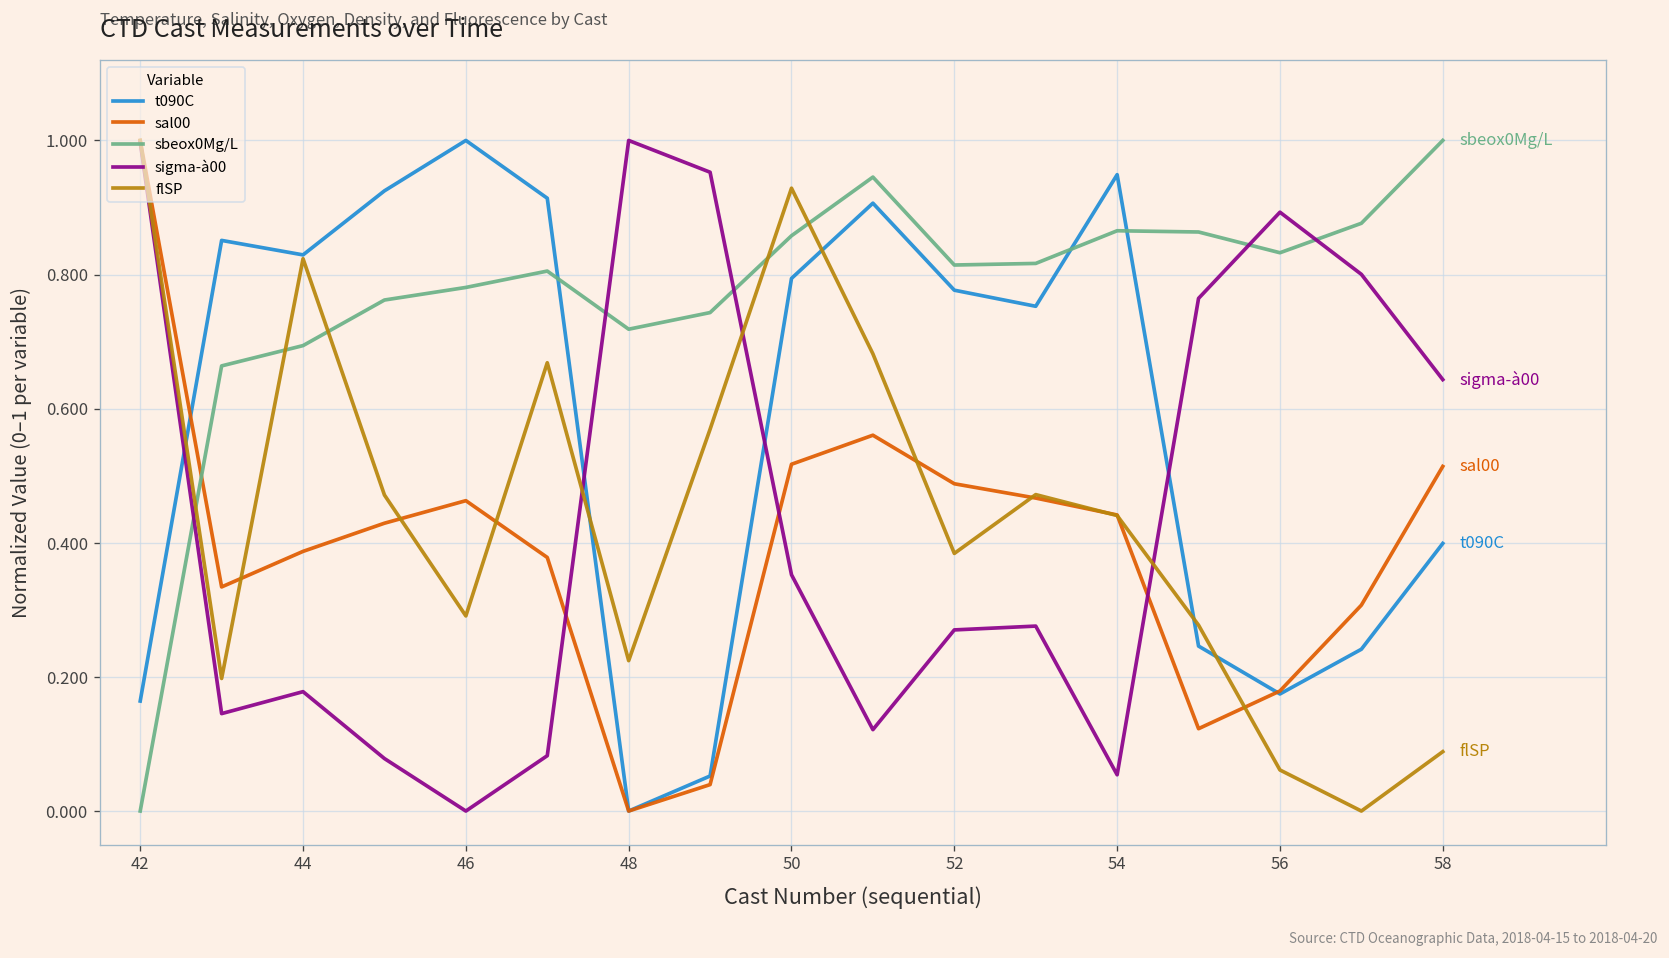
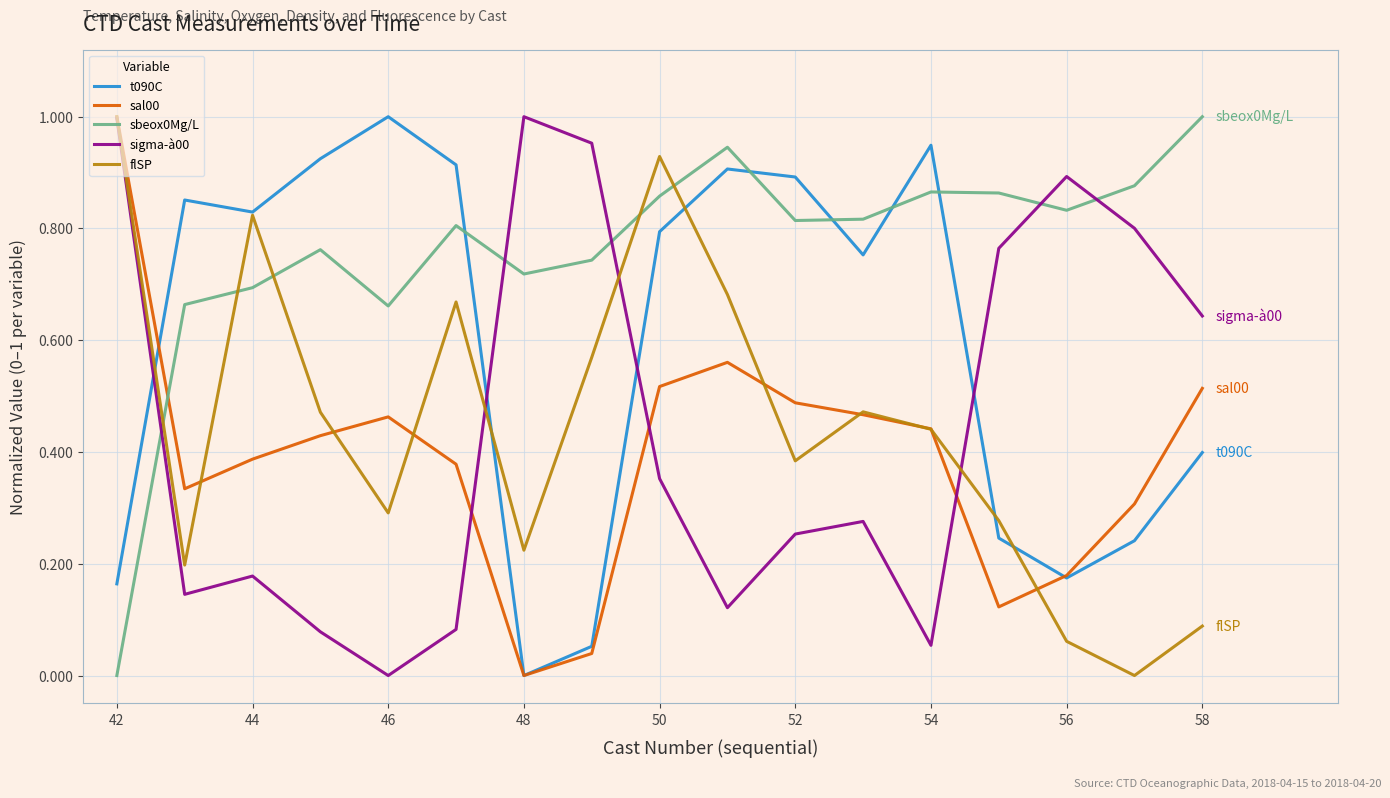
sbeox0Mg/L, 46: 0.78 -> 0.66
t090C, 52: 0.78 -> 0.89
sigma-à00, 52: 0.27 -> 0.25
